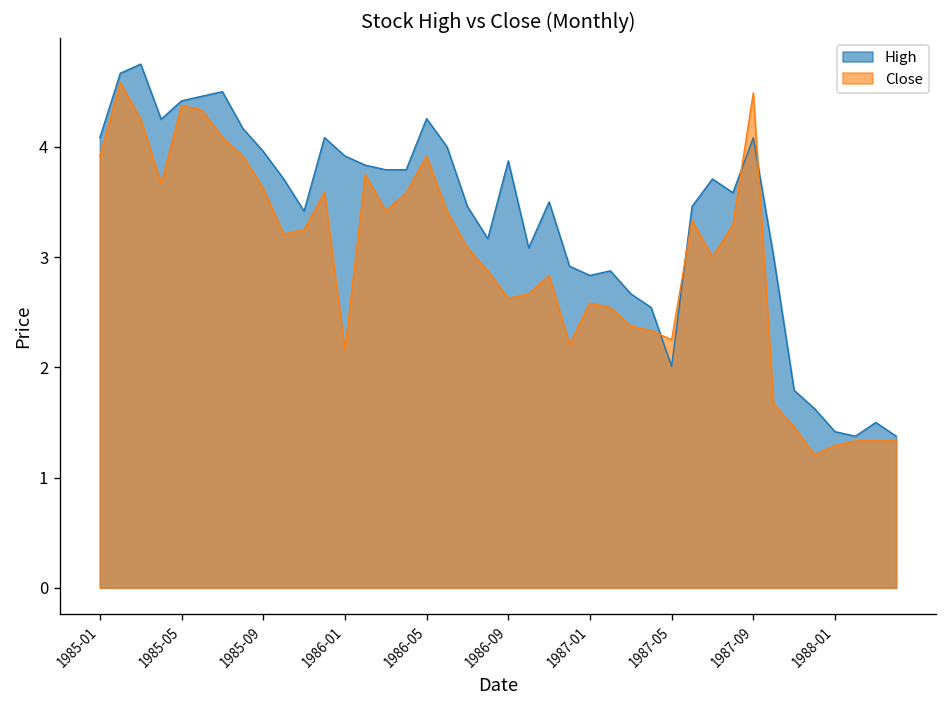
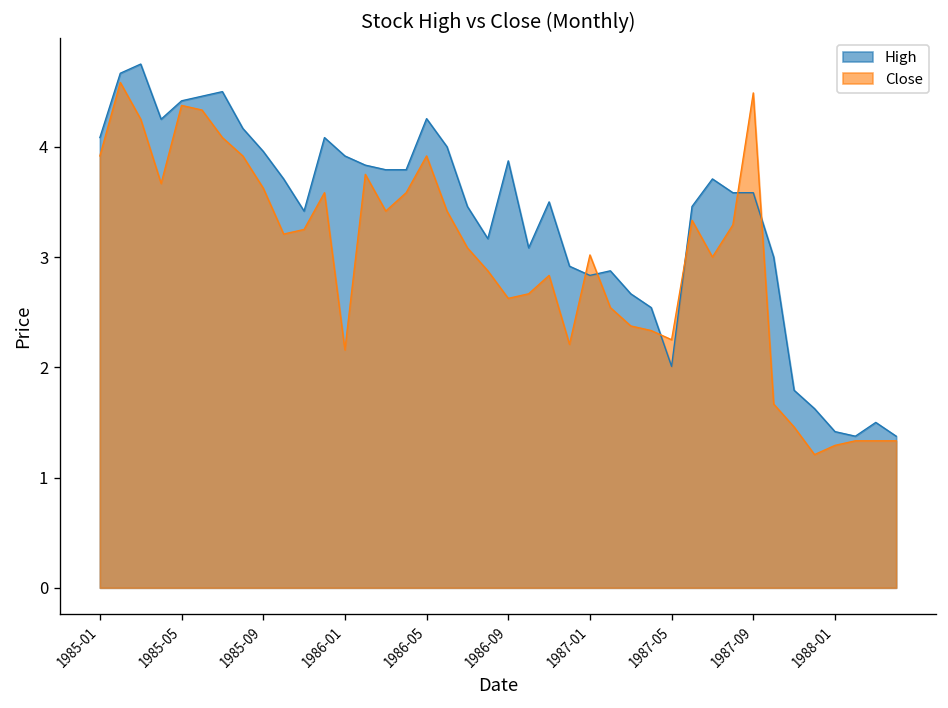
Close, 1987-01: 2.6 -> 3.0
High, 1987-09: 4.1 -> 3.6
